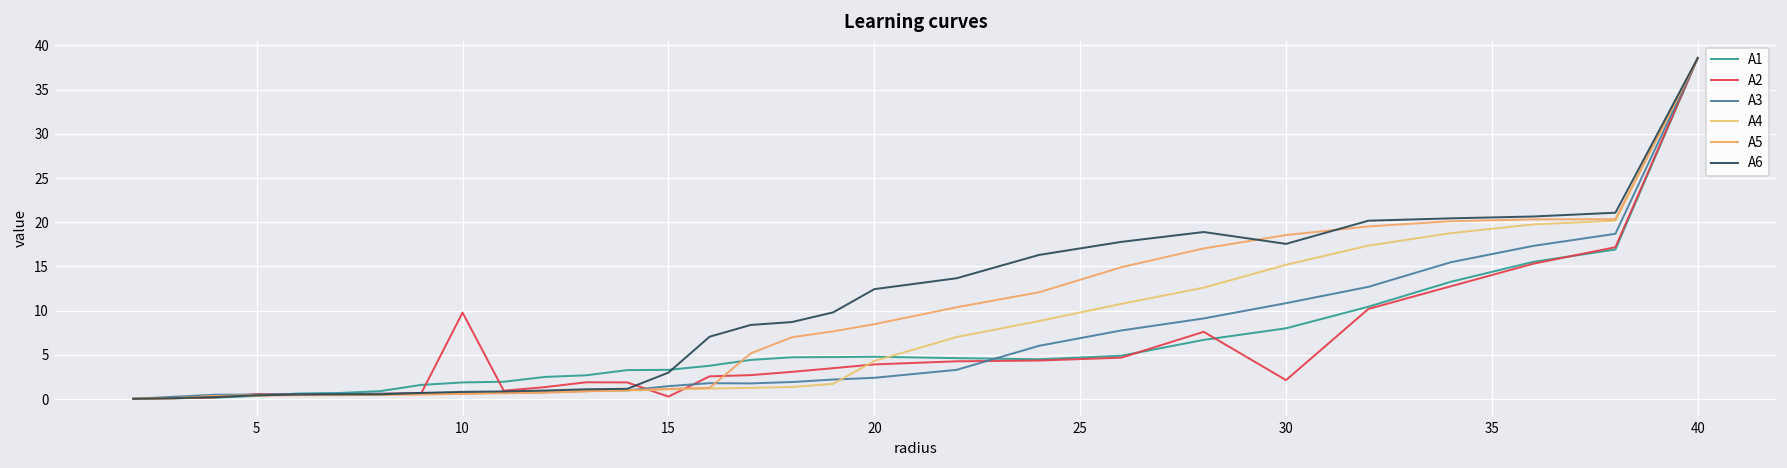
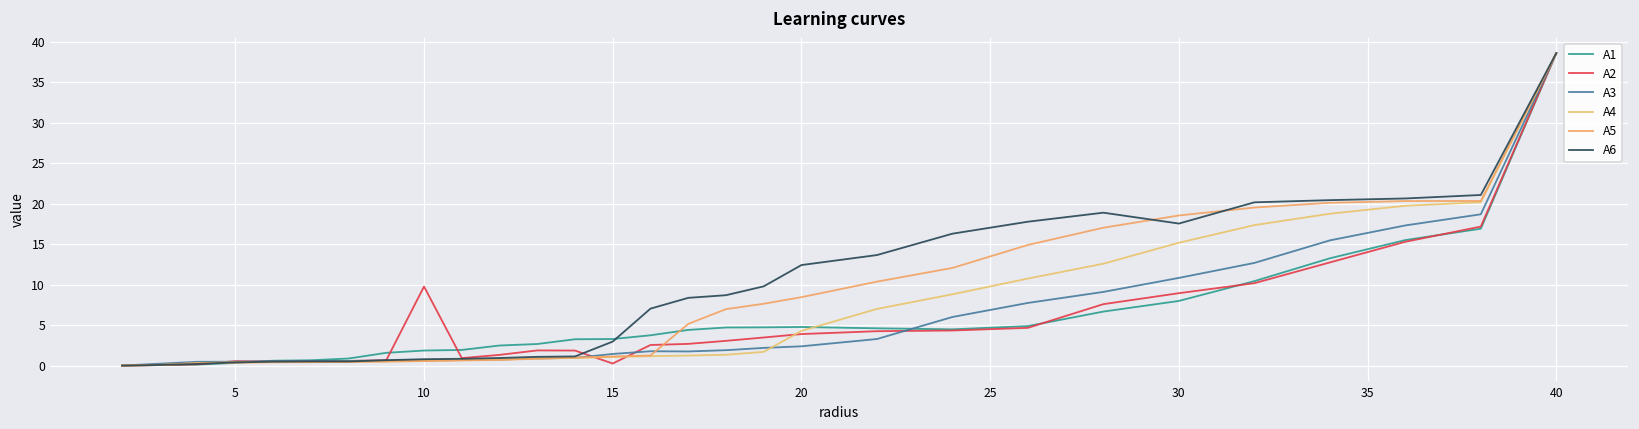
A2, 30: 2 -> 9
